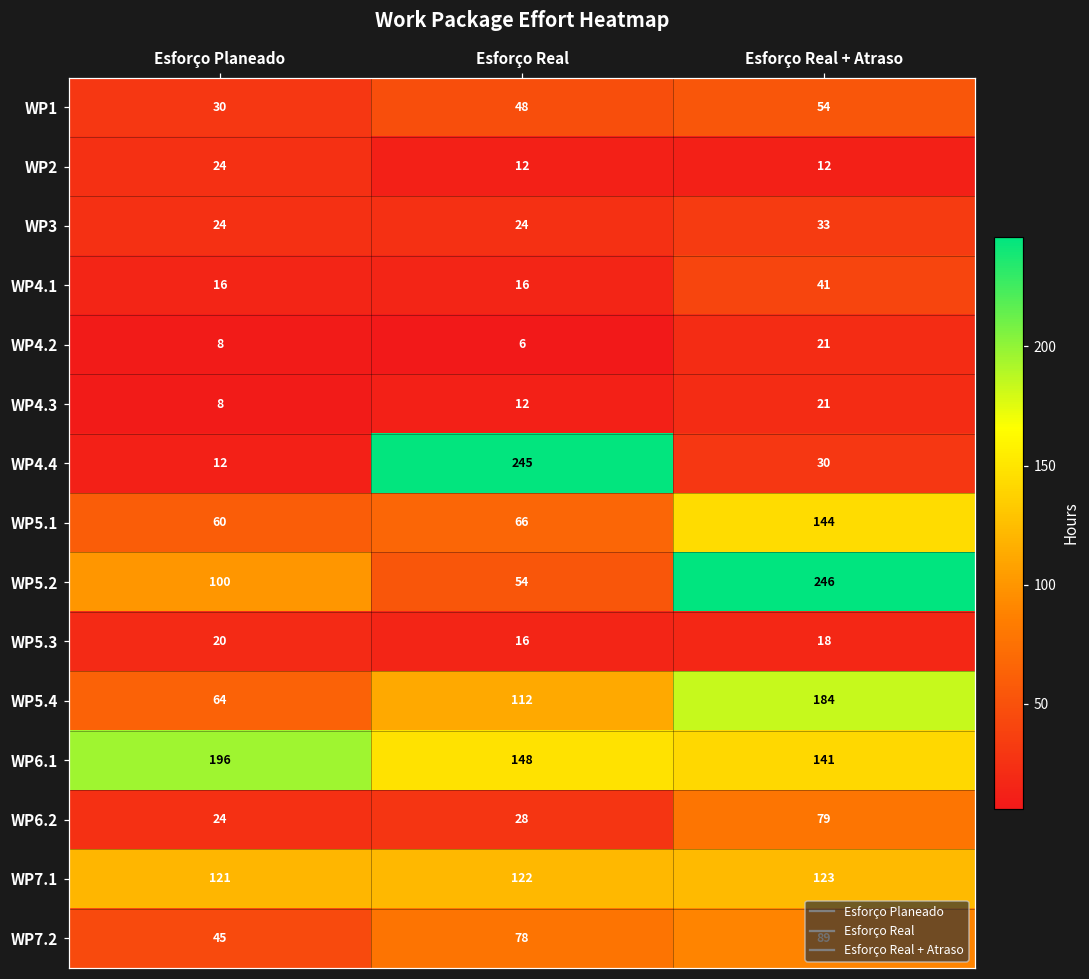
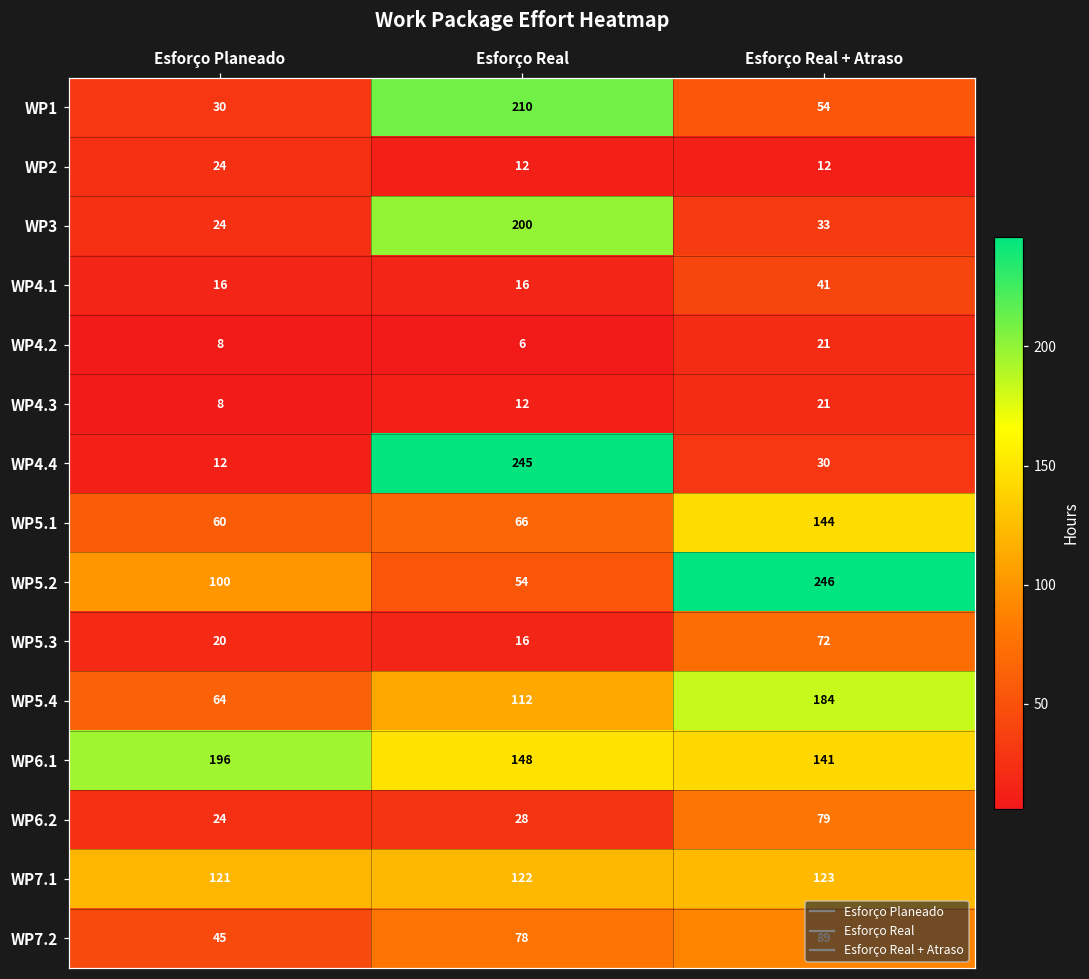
WP1, Esforço Real: 48 -> 210
WP3, Esforço Real: 24 -> 200
WP5.3, Esforço Real + Atraso: 18 -> 72
